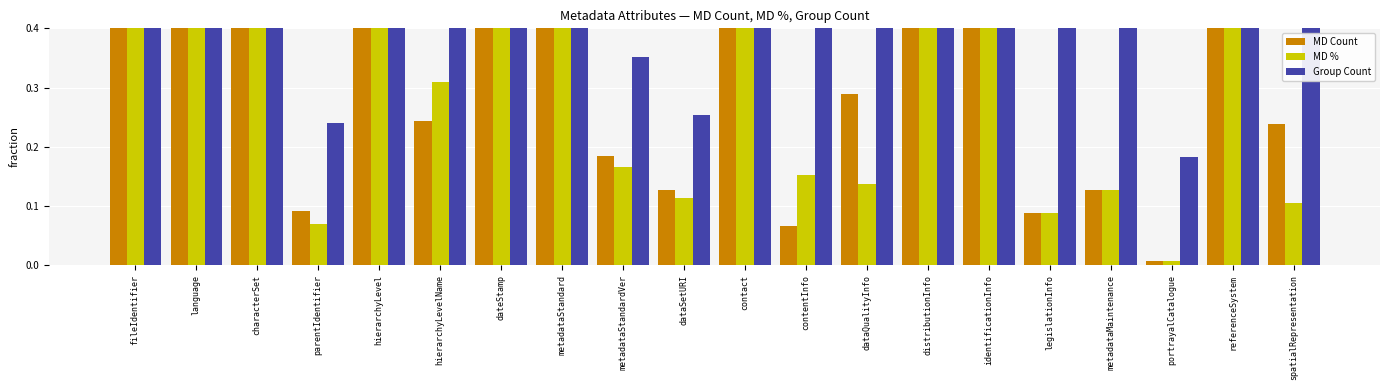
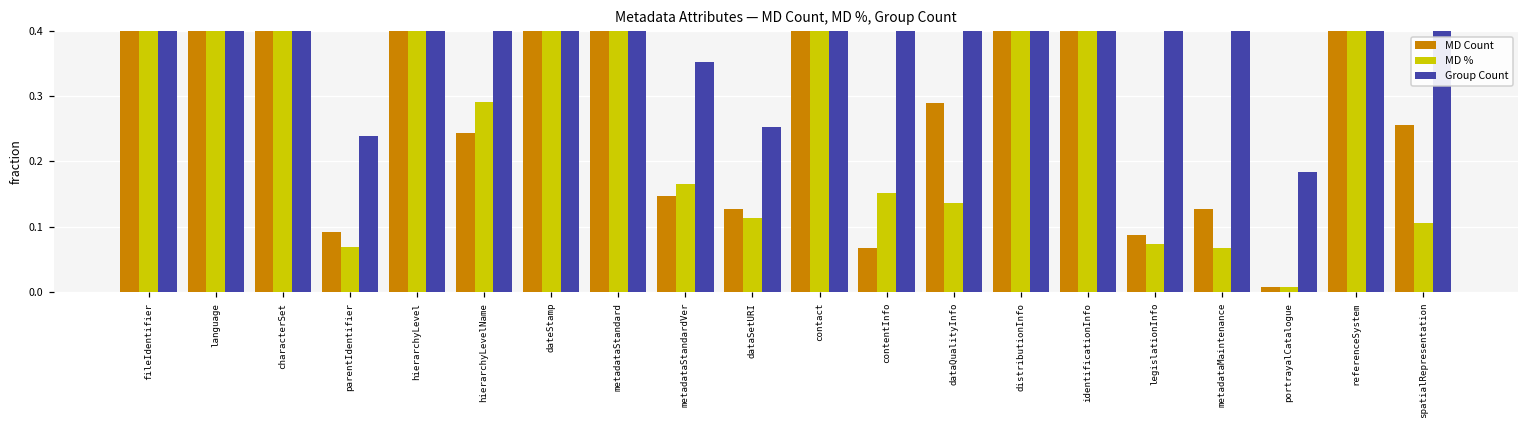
MD %, hierarchyLevelName: 0.31 -> 0.29
MD Count, metadataStandardVer: 0.18 -> 0.15
MD %, legislationInfo: 0.09 -> 0.07
MD %, metadataMaintenance: 0.13 -> 0.07
MD Count, spatialRepresentation: 0.24 -> 0.26
